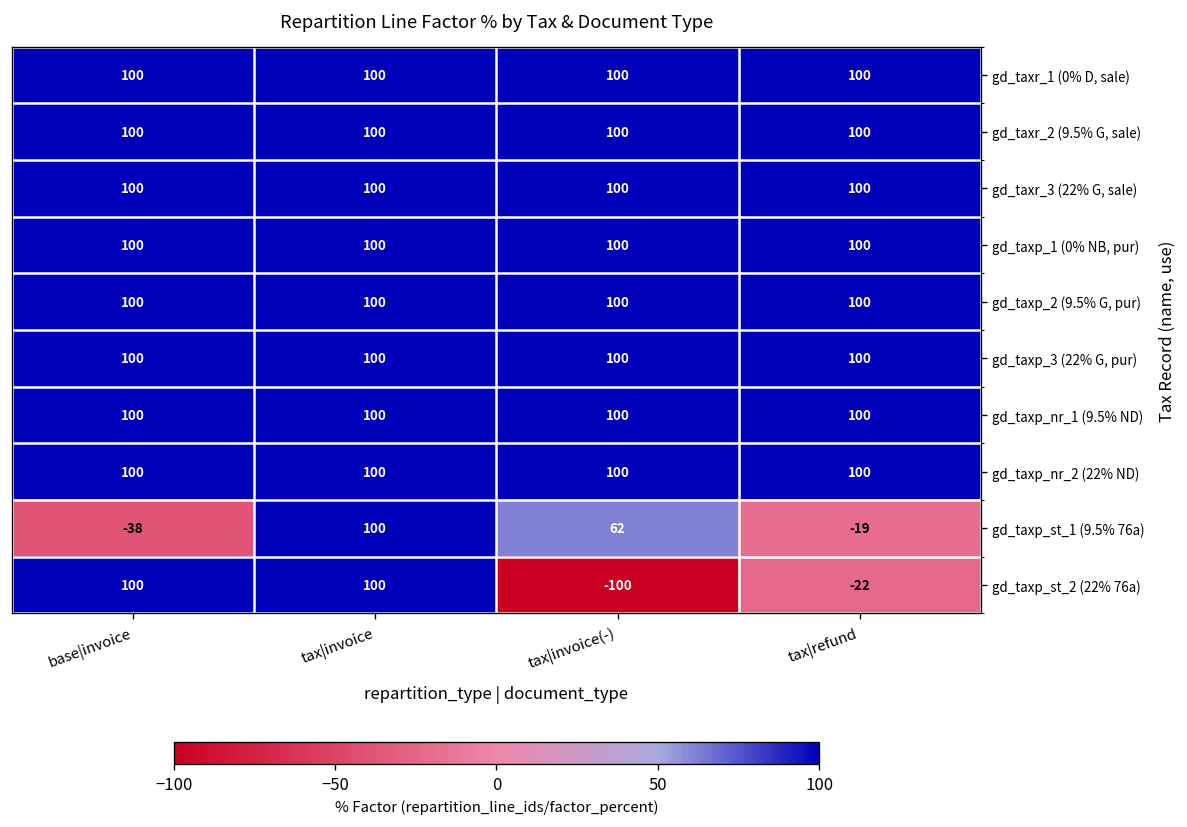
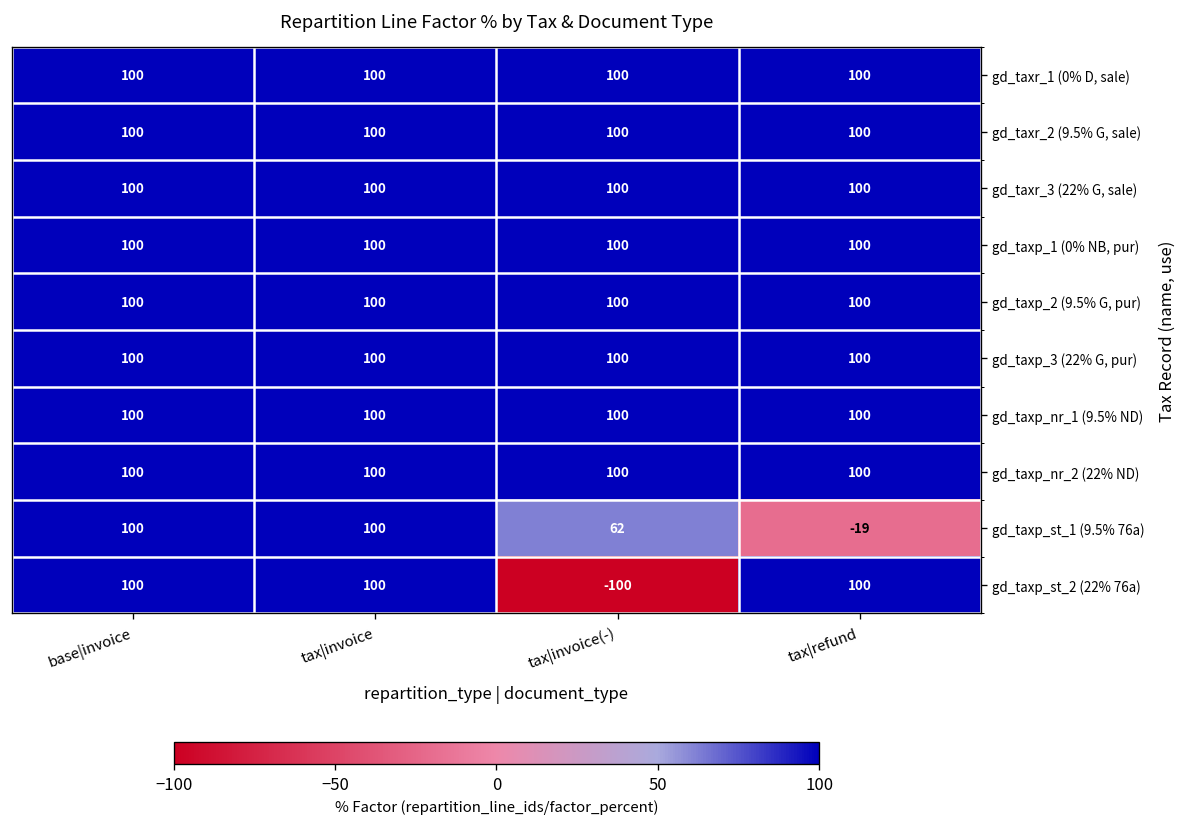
gd_taxp_st_1 (9.5% 76a), base|invoice: -38 -> 100
gd_taxp_st_2 (22% 76a), tax|refund: -22 -> 100
